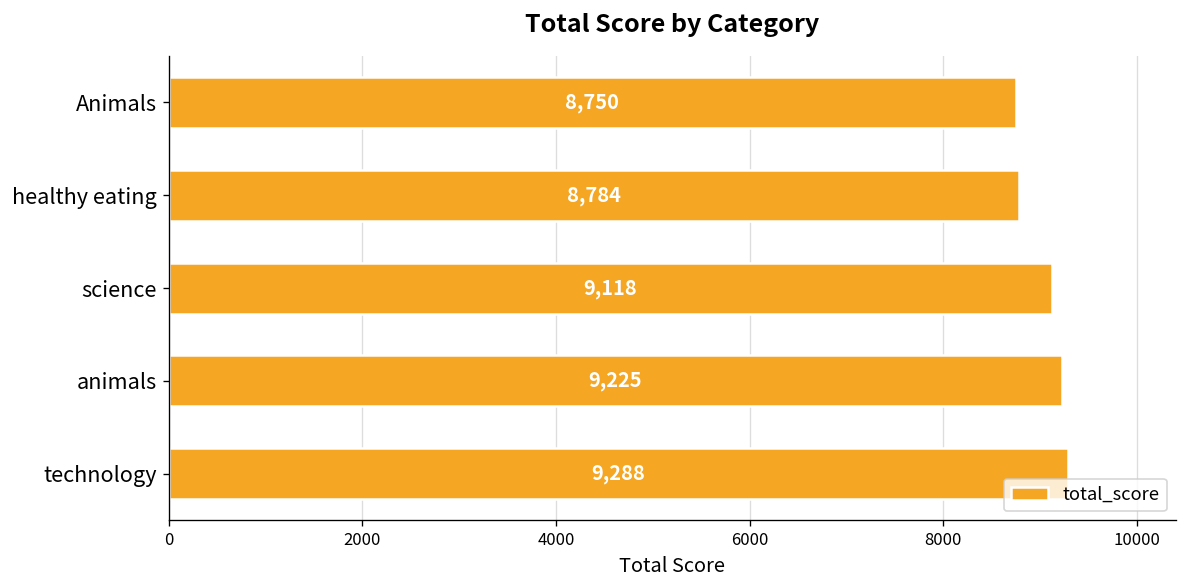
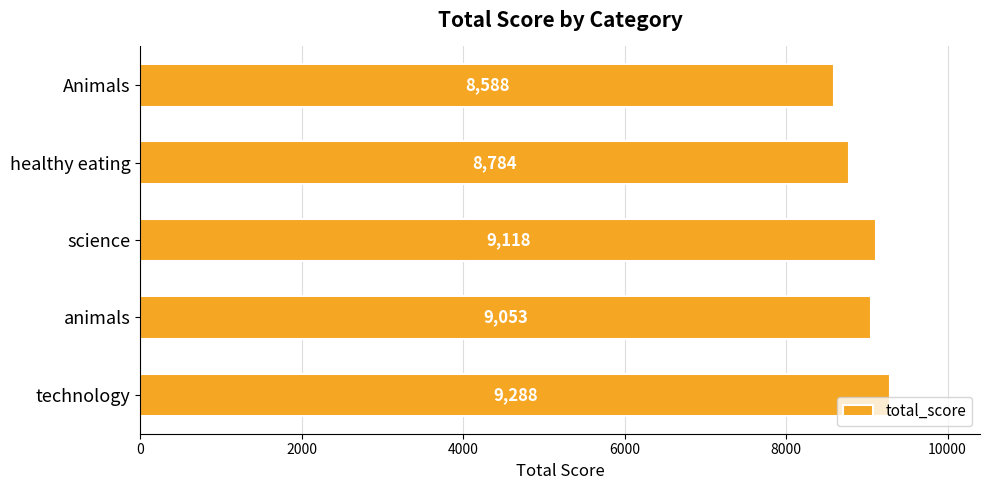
Animals: 8,750 -> 8,588
animals: 9,225 -> 9,053
